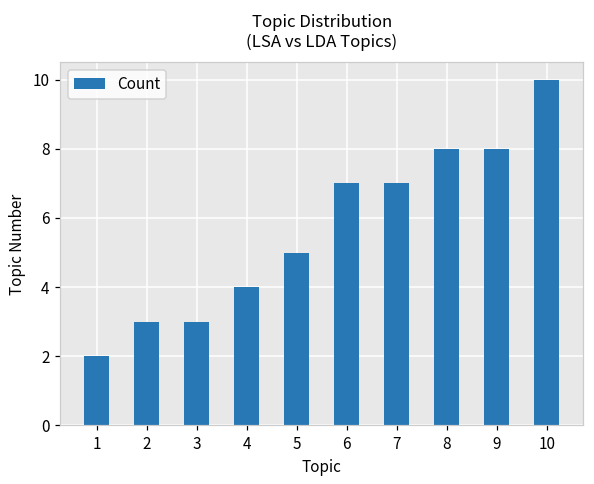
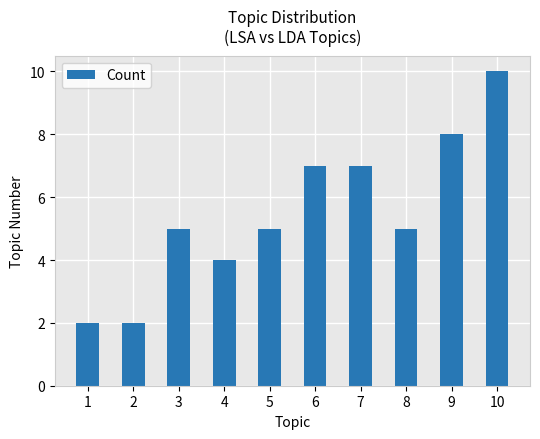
2: 3 -> 2
3: 3 -> 5
8: 8 -> 5
